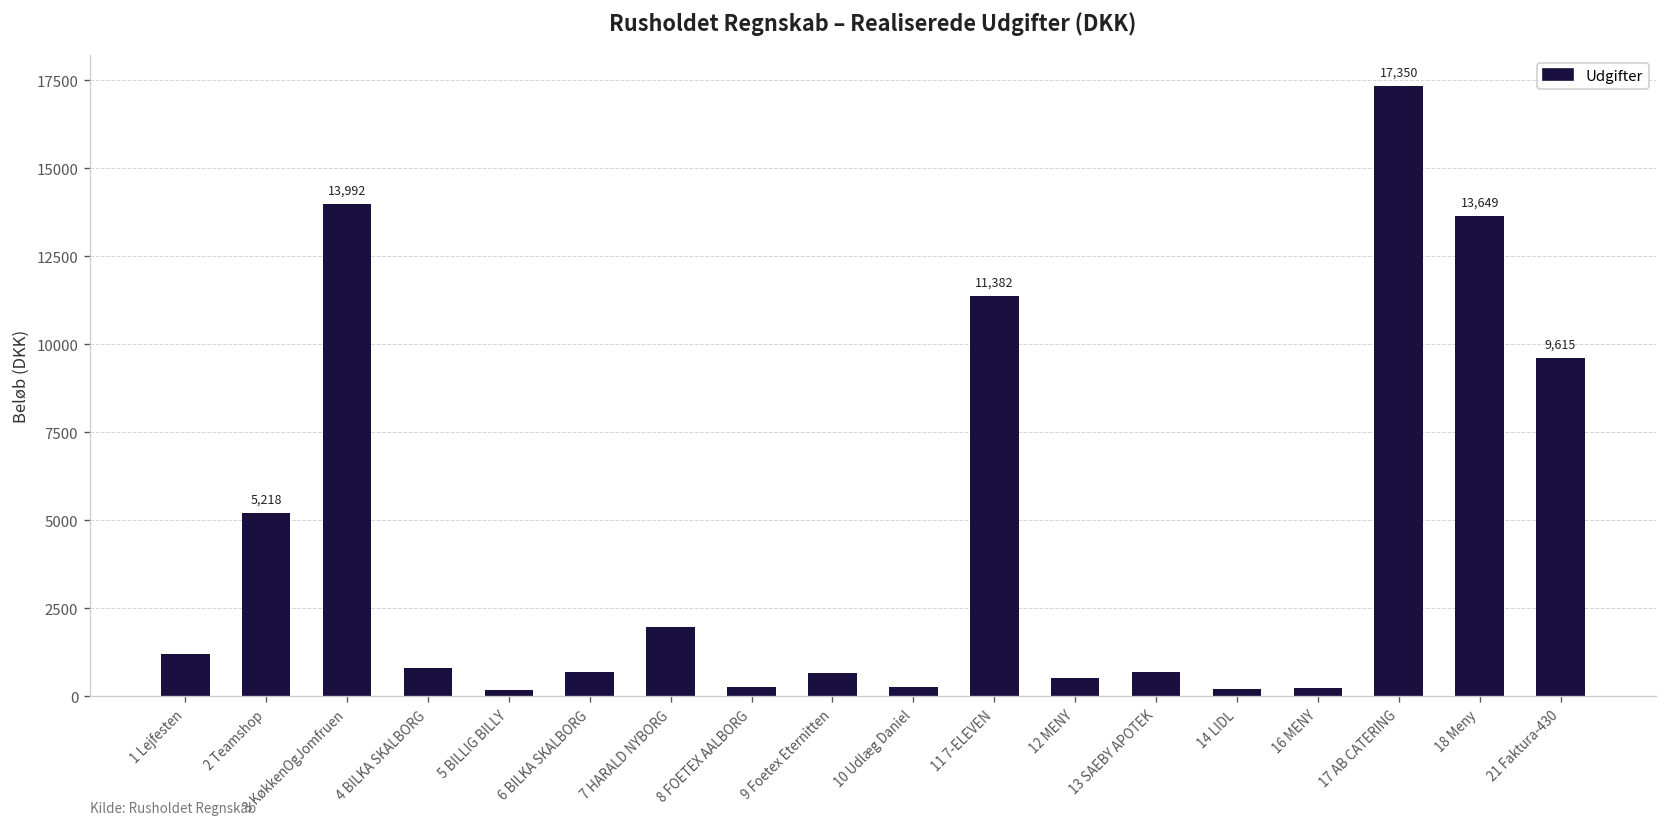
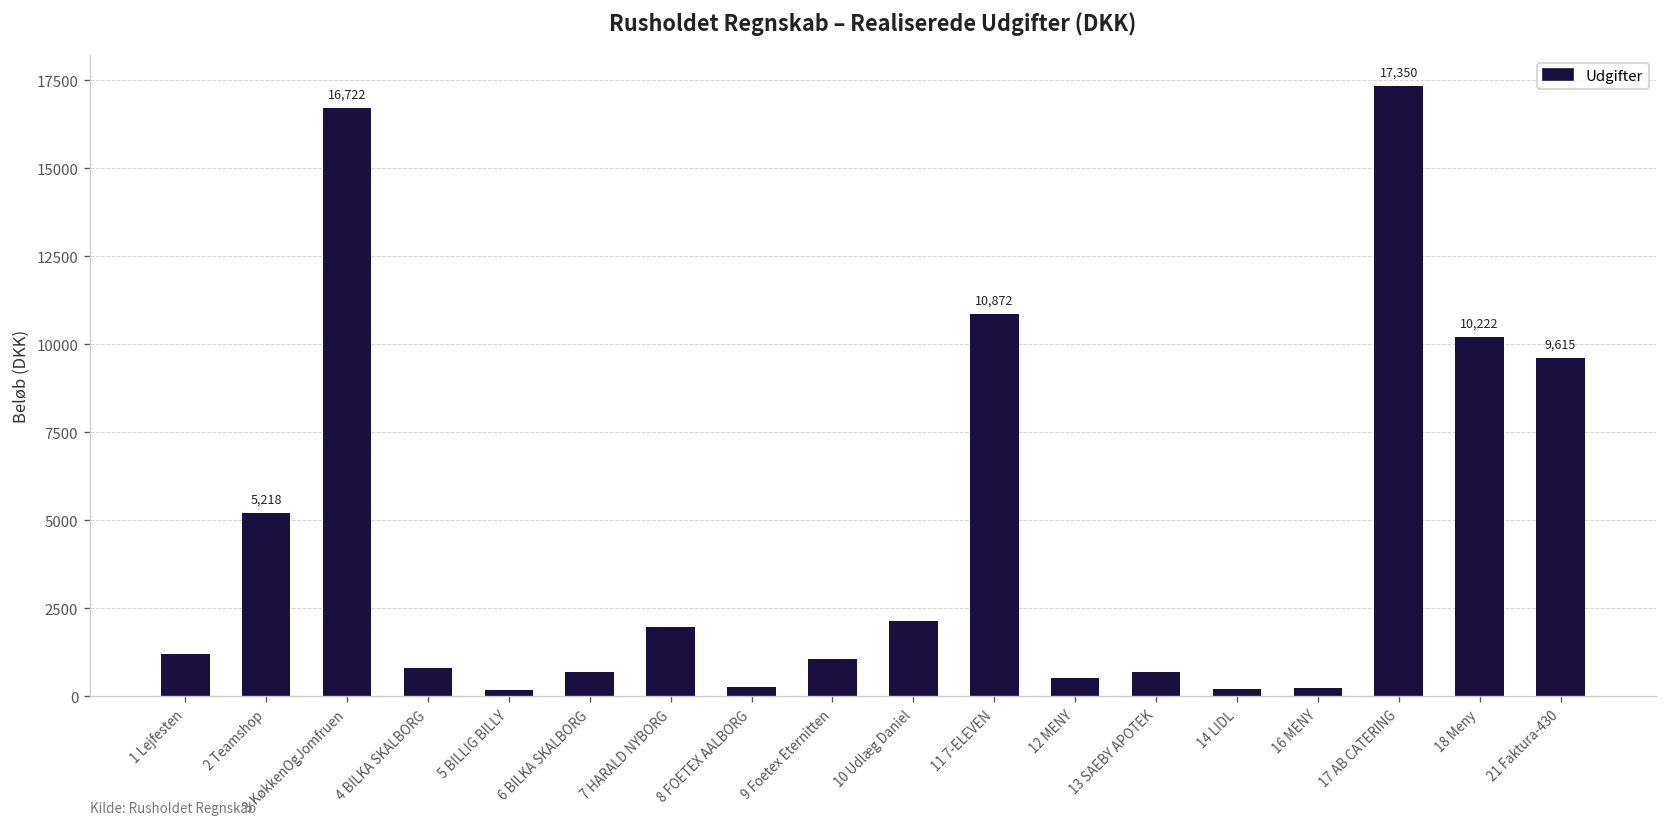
3 KøkkenOgJomfruen: 13,992 -> 16,722
9 Foetex Eternitten: 700 -> 1100
10 Udlæg Daniel: 300 -> 2100
11 7-ELEVEN: 11,382 -> 10,872
18 Meny: 13,649 -> 10,222
